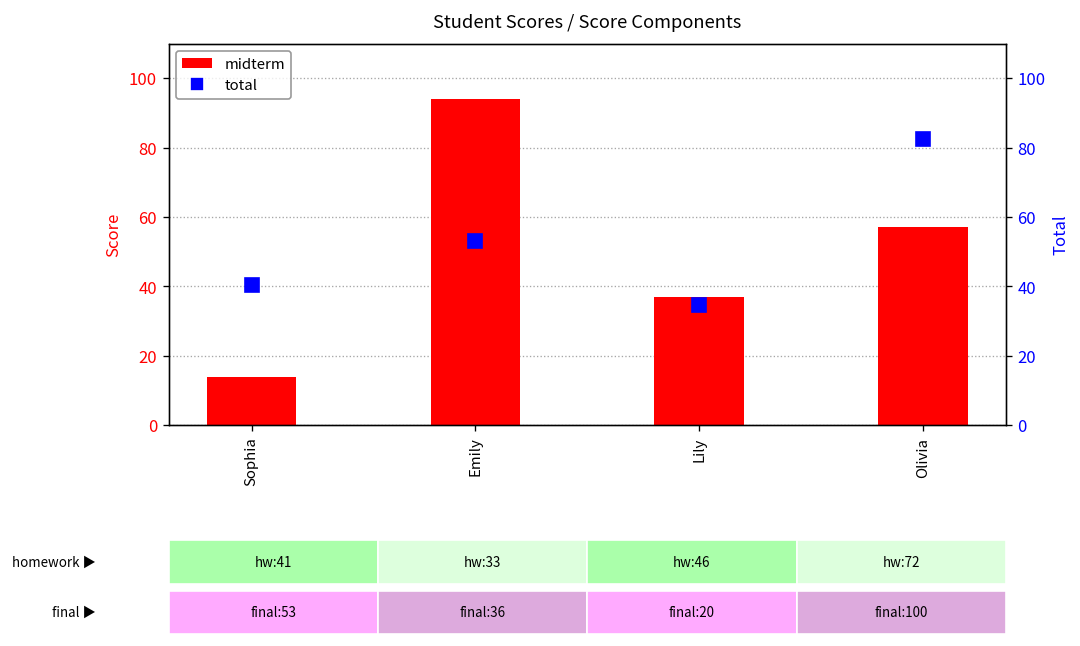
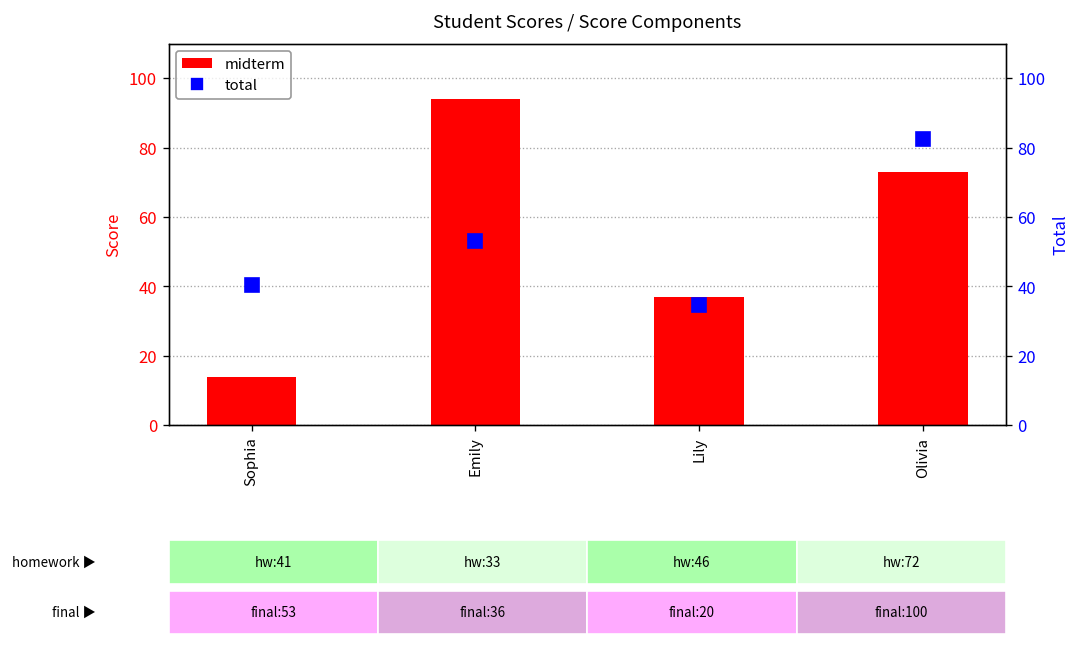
midterm, Olivia: 57 -> 73
